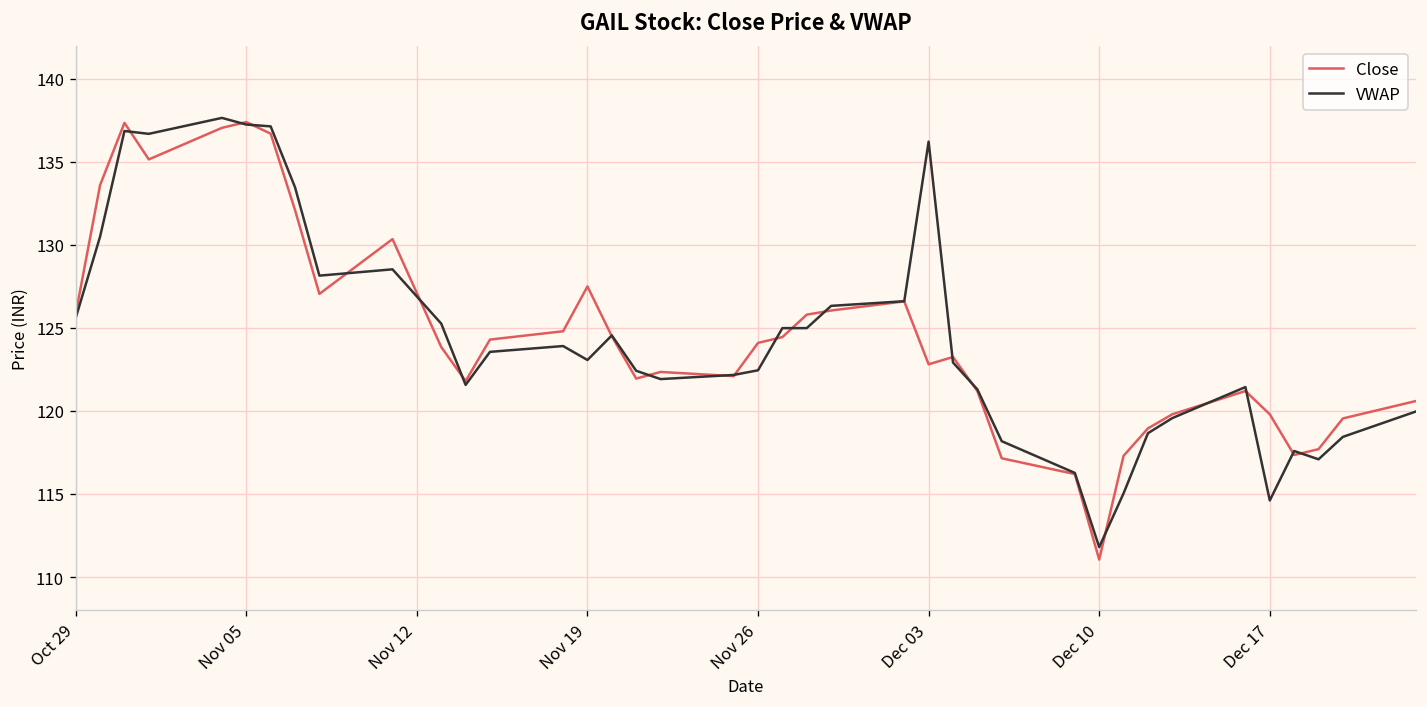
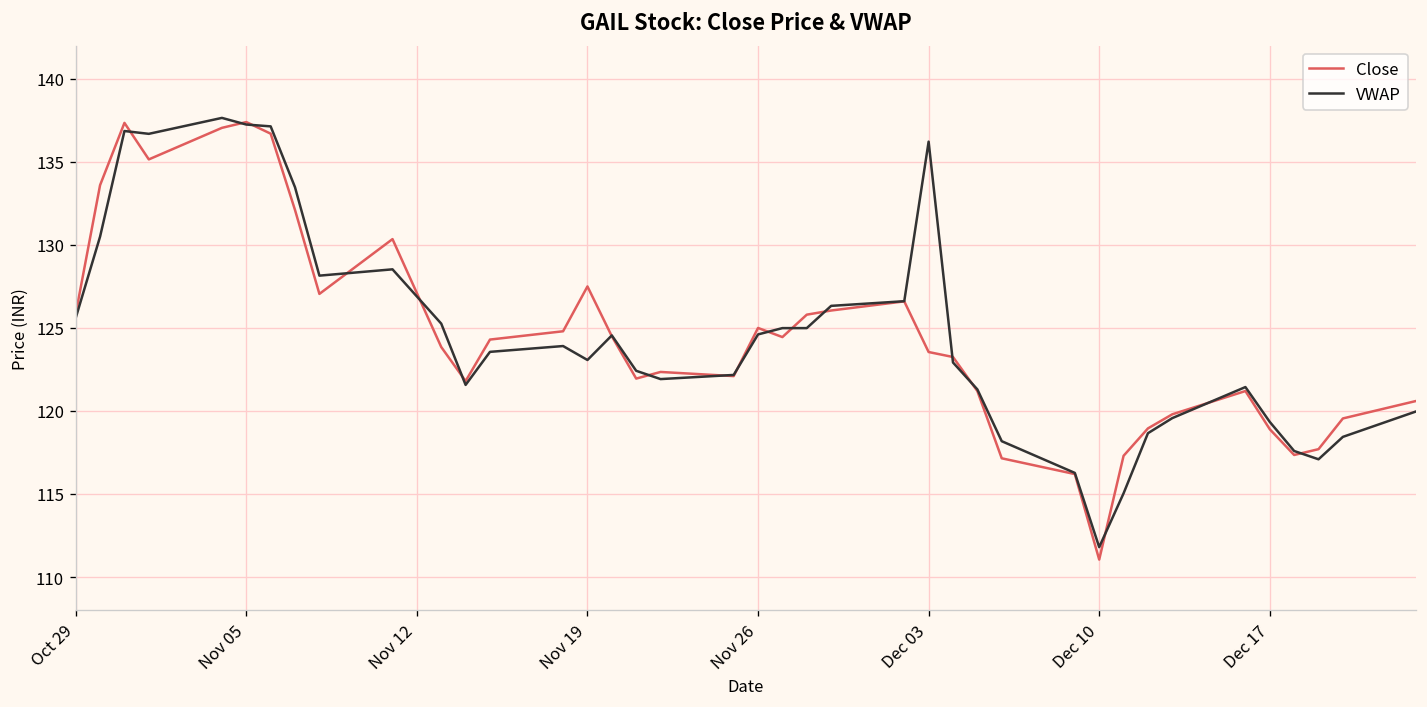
Close, Nov 26: 124.1 -> 125.0
VWAP, Nov 26: 122.5 -> 124.6
Close, Dec 03: 122.8 -> 123.6
Close, Dec 17: 119.8 -> 118.9
VWAP, Dec 17: 114.6 -> 119.3
